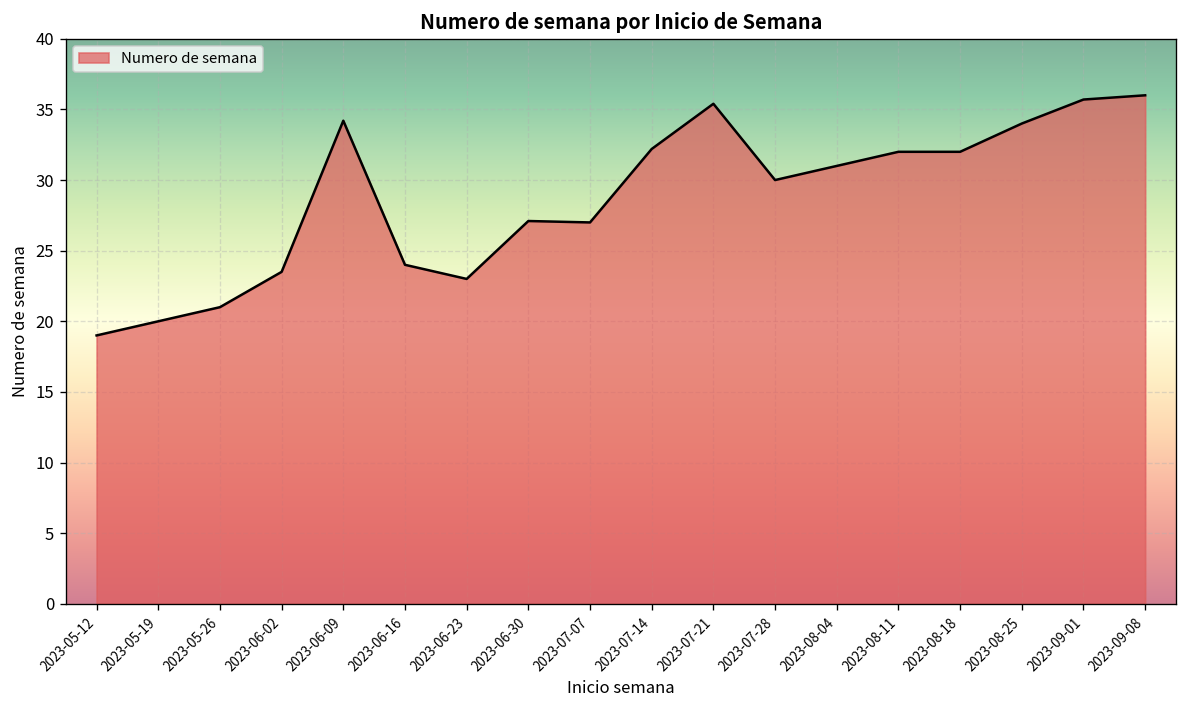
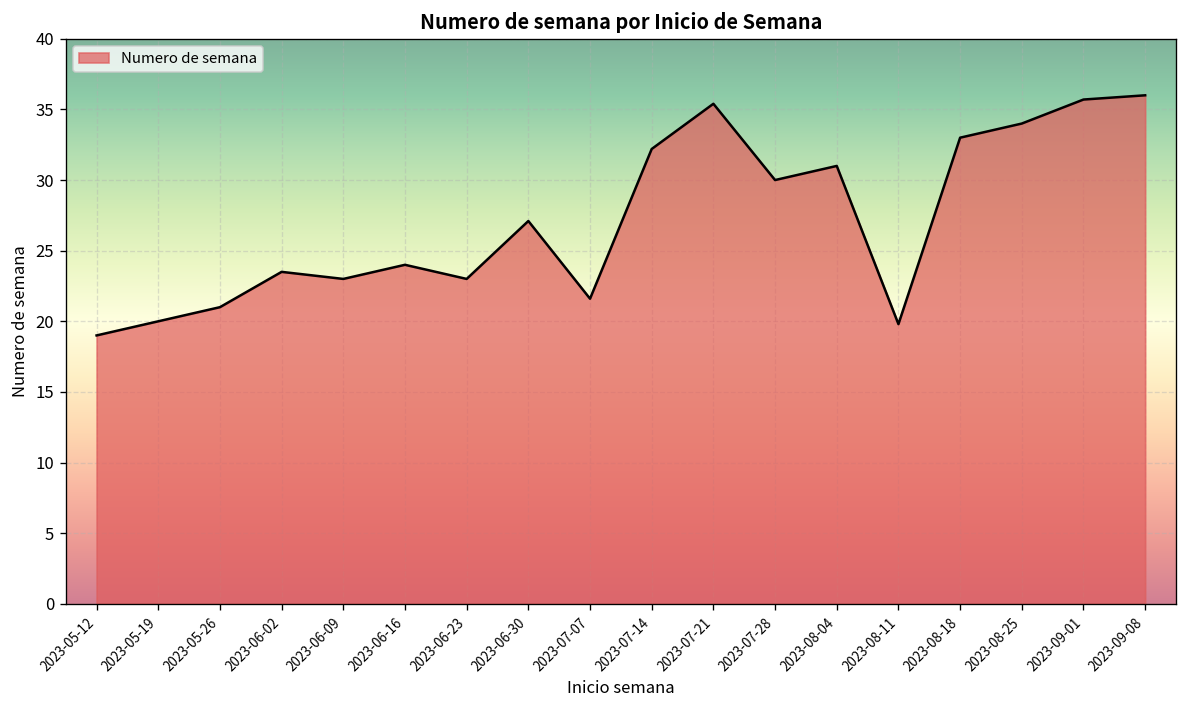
2023-06-09: 34.2 -> 23.0
2023-07-07: 27.0 -> 21.6
2023-08-11: 32.0 -> 19.8
2023-08-18: 32 -> 33
